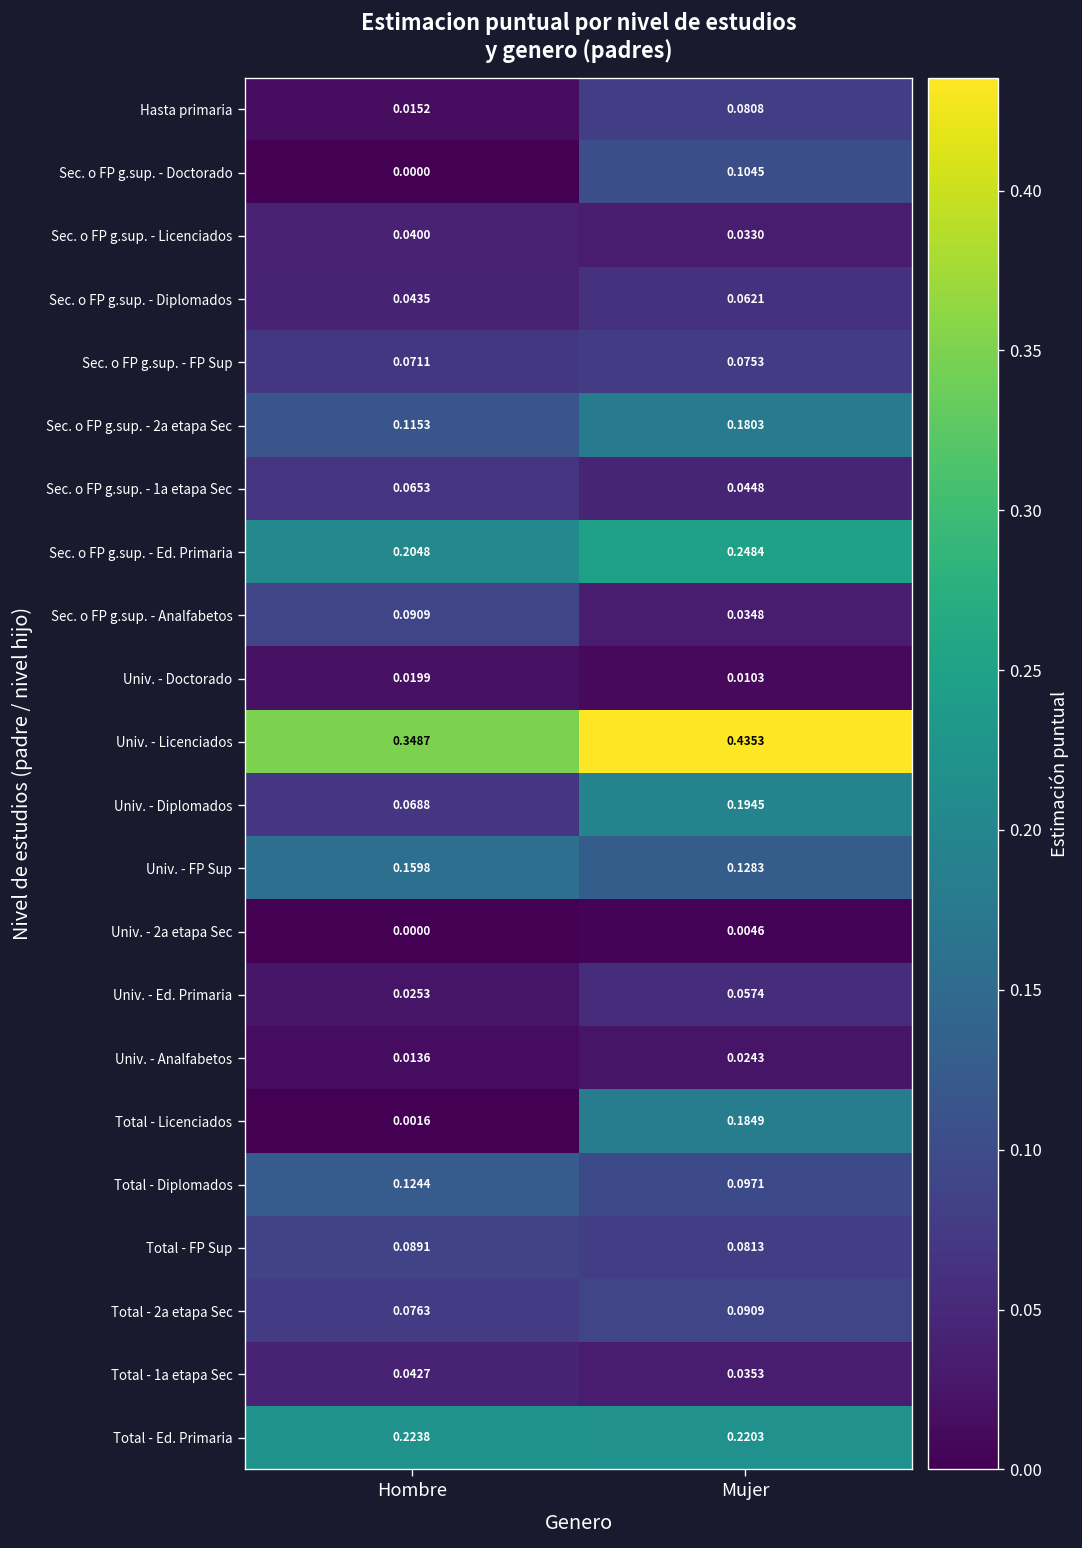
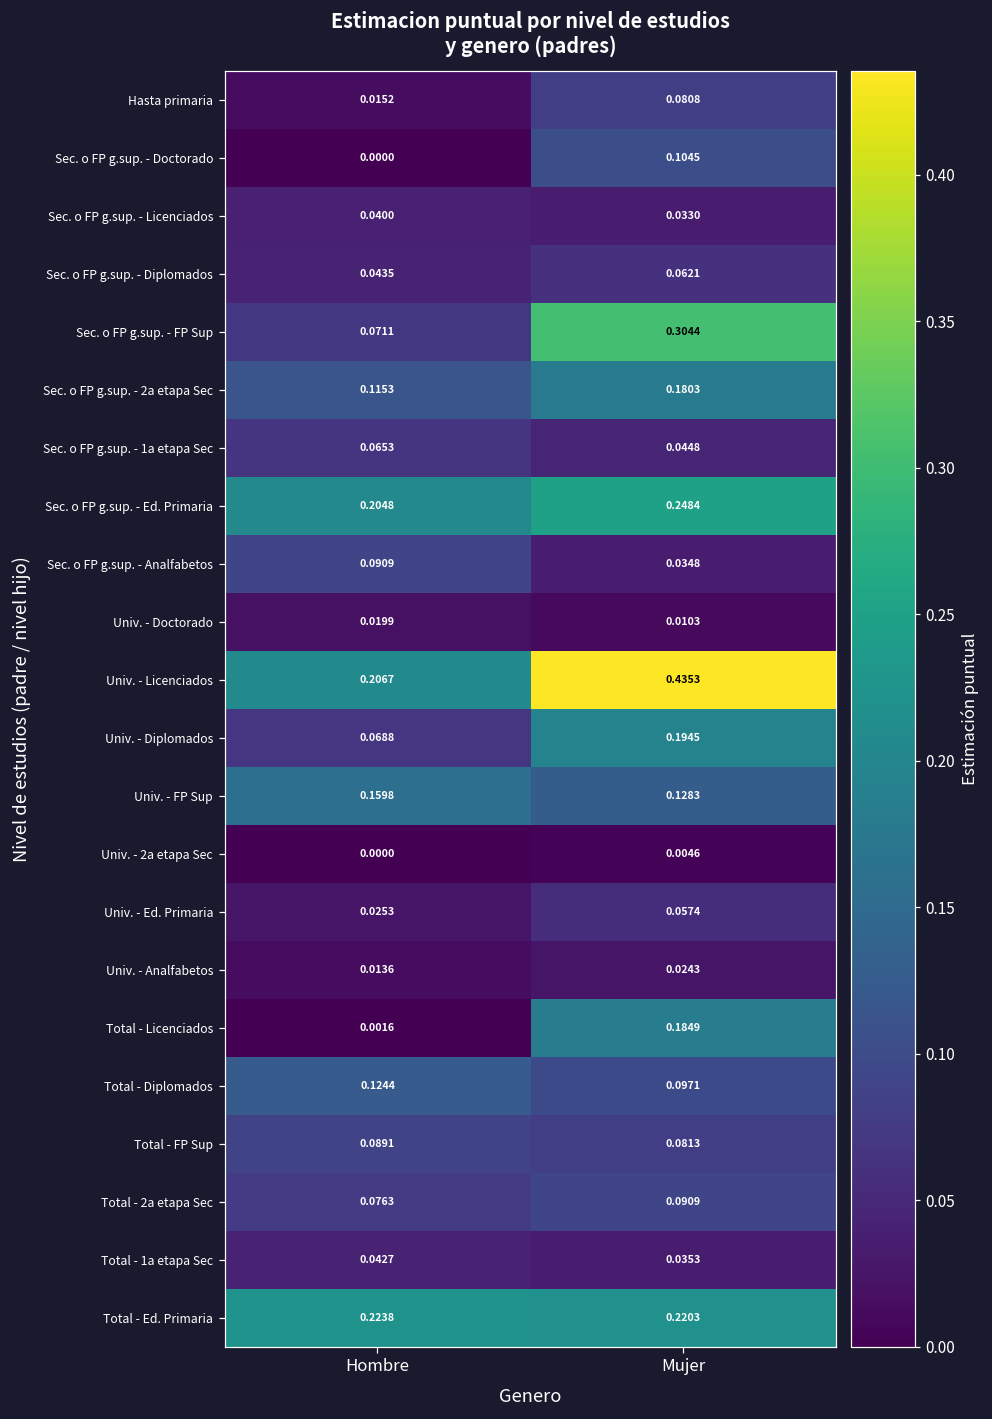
Sec. o FP g.sup. - FP Sup, Mujer: 0.0753 -> 0.3044
Univ. - Licenciados, Hombre: 0.3487 -> 0.2067
